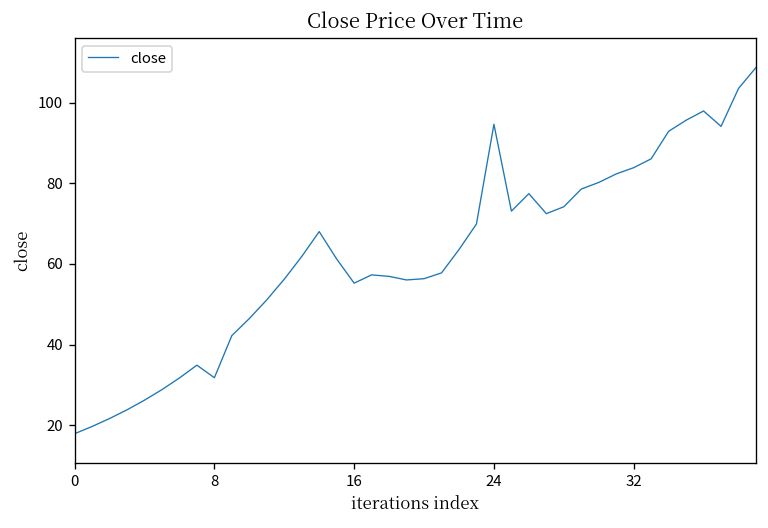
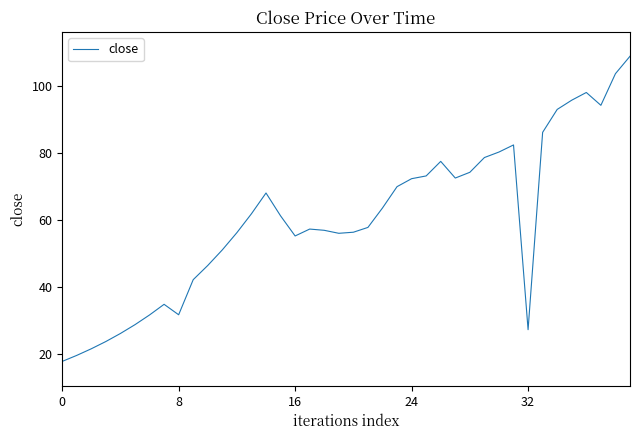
24: 95 -> 72
32: 84 -> 27
